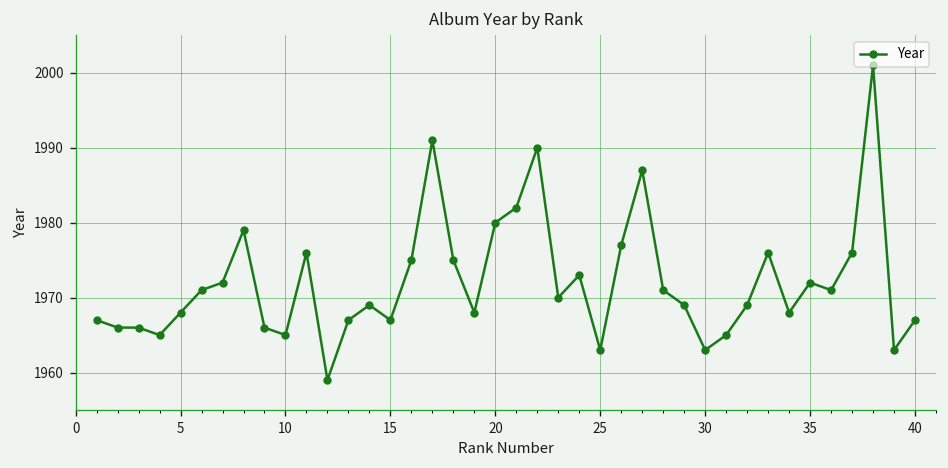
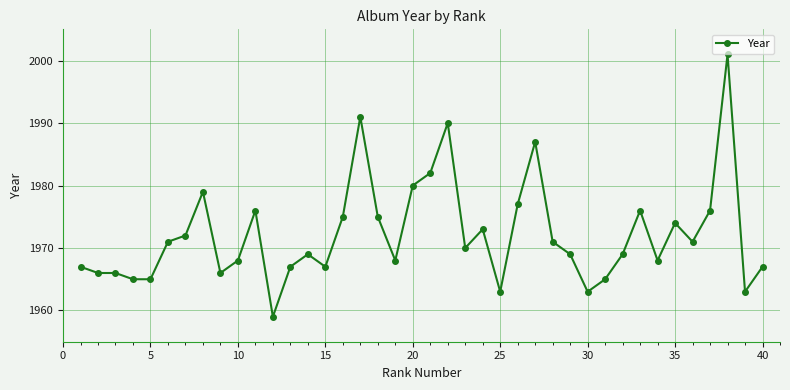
5: 1968 -> 1965
10: 1965 -> 1968
35: 1972 -> 1974
